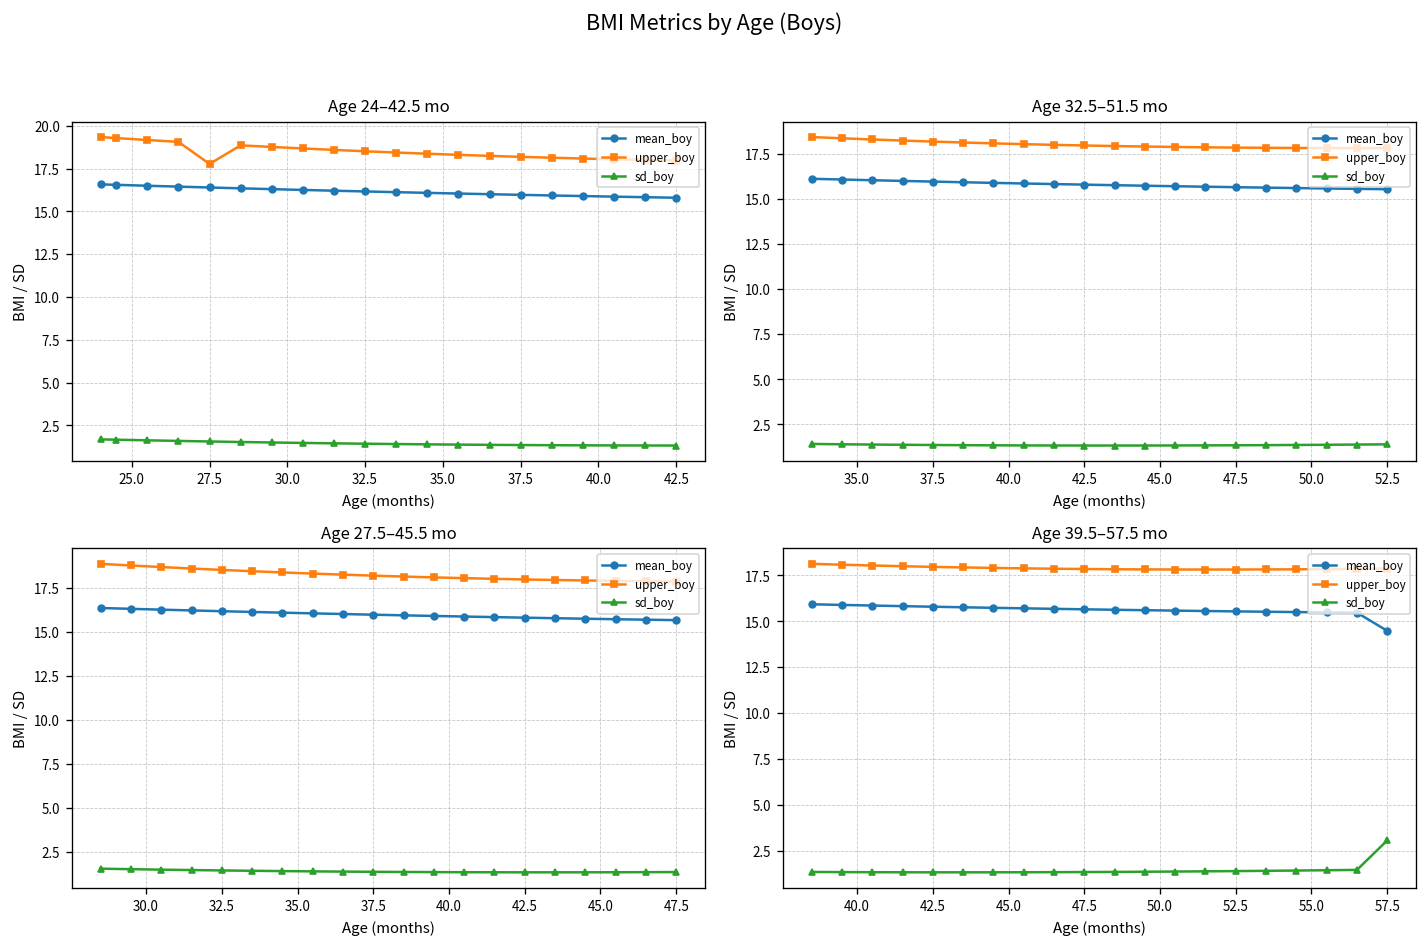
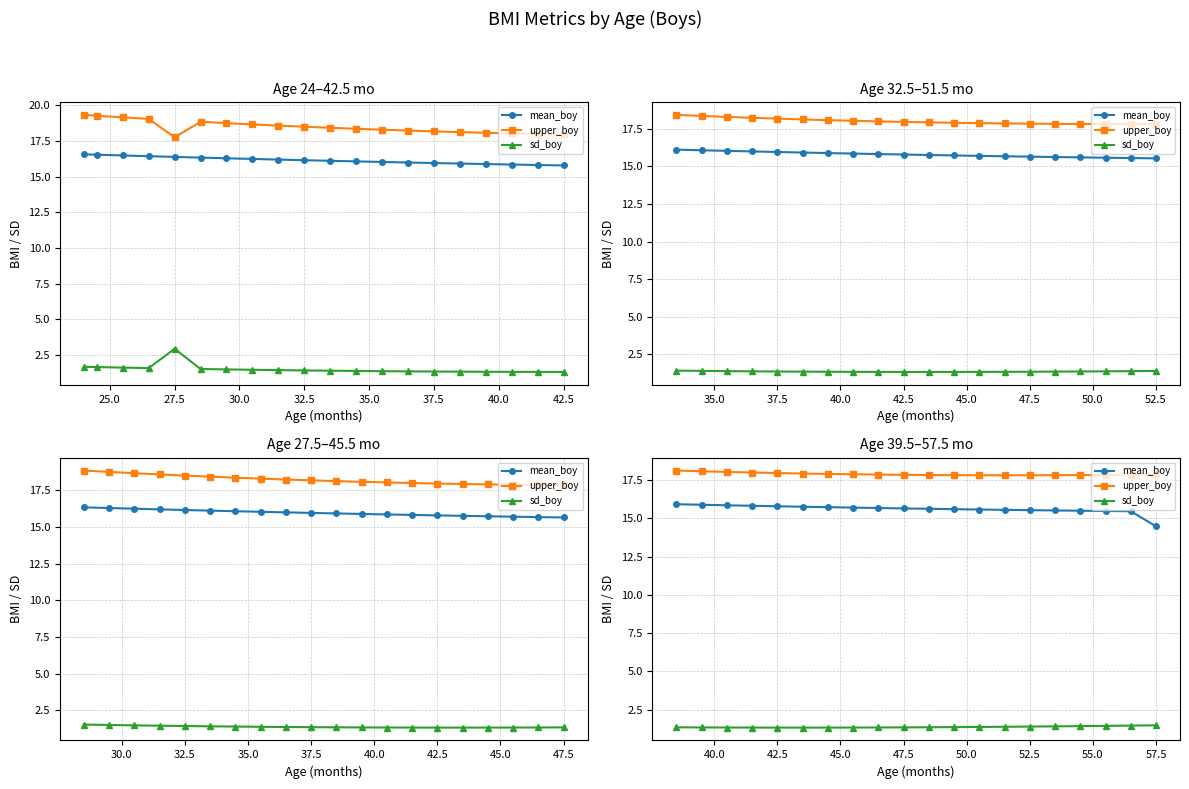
Age 24–42.5 mo, sd_boy, 27.5: 1.6 -> 2.9
Age 39.5–57.5 mo, sd_boy, 57.5: 3.1 -> 1.5
